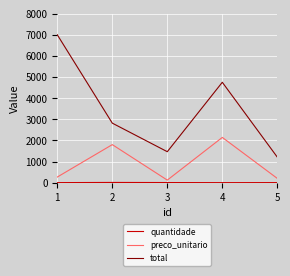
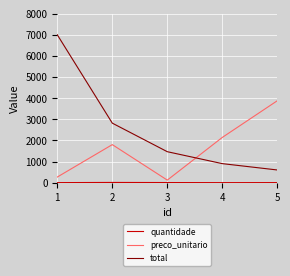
total, 4: 4800 -> 900
preco_unitario, 5: 200 -> 3900
total, 5: 1200 -> 600
